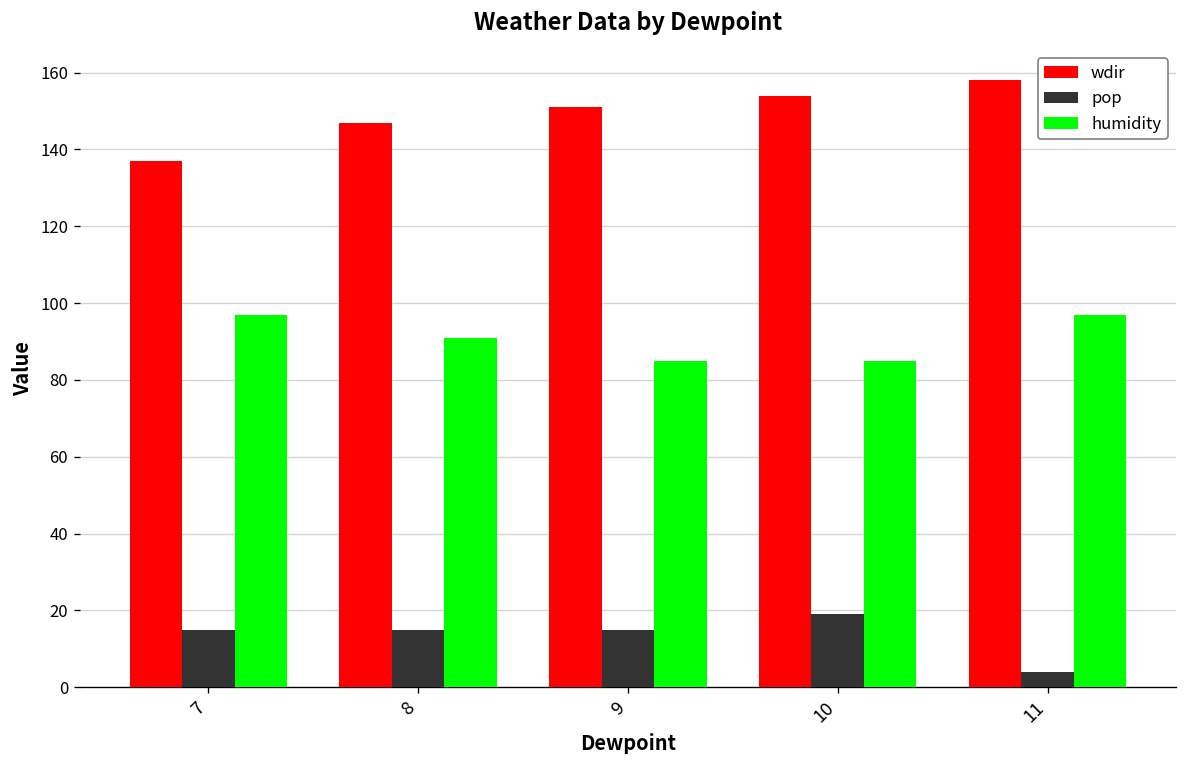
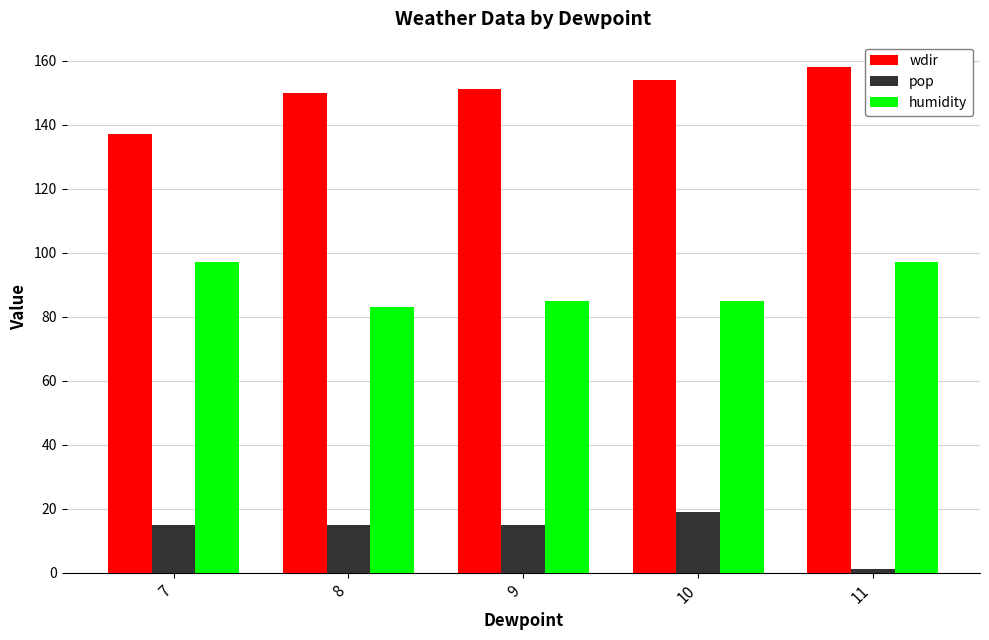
wdir, 8: 147 -> 150
humidity, 8: 91 -> 83
pop, 11: 4 -> 1
